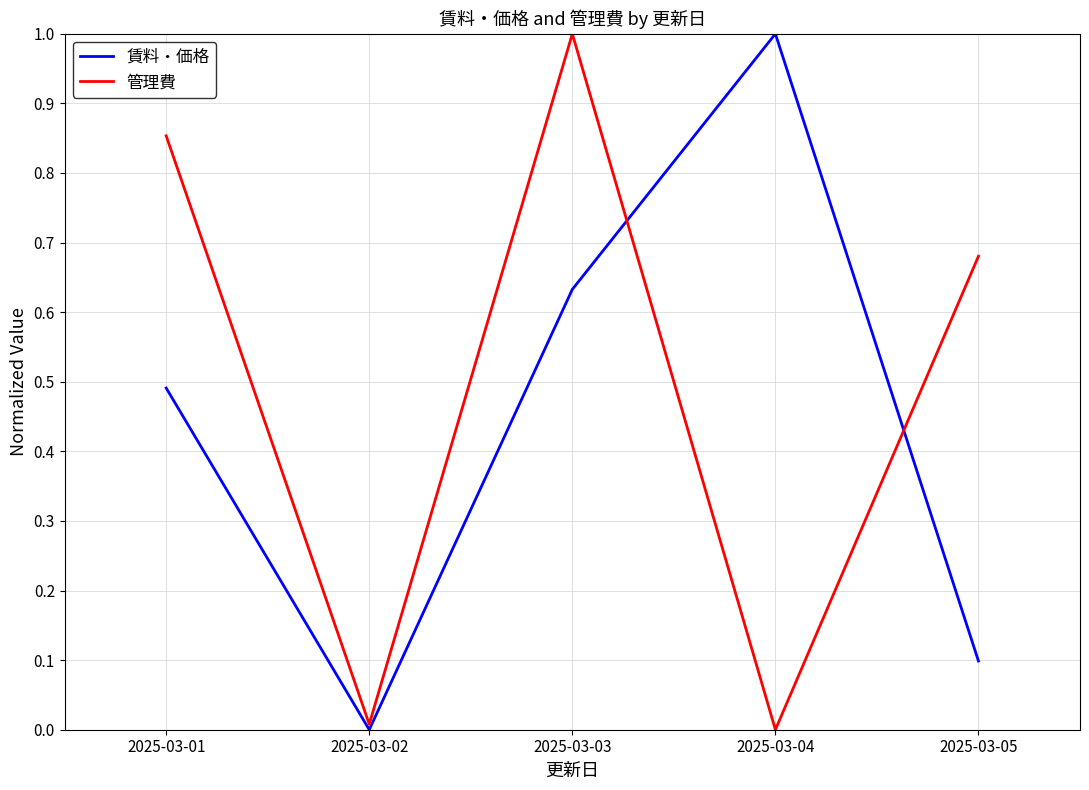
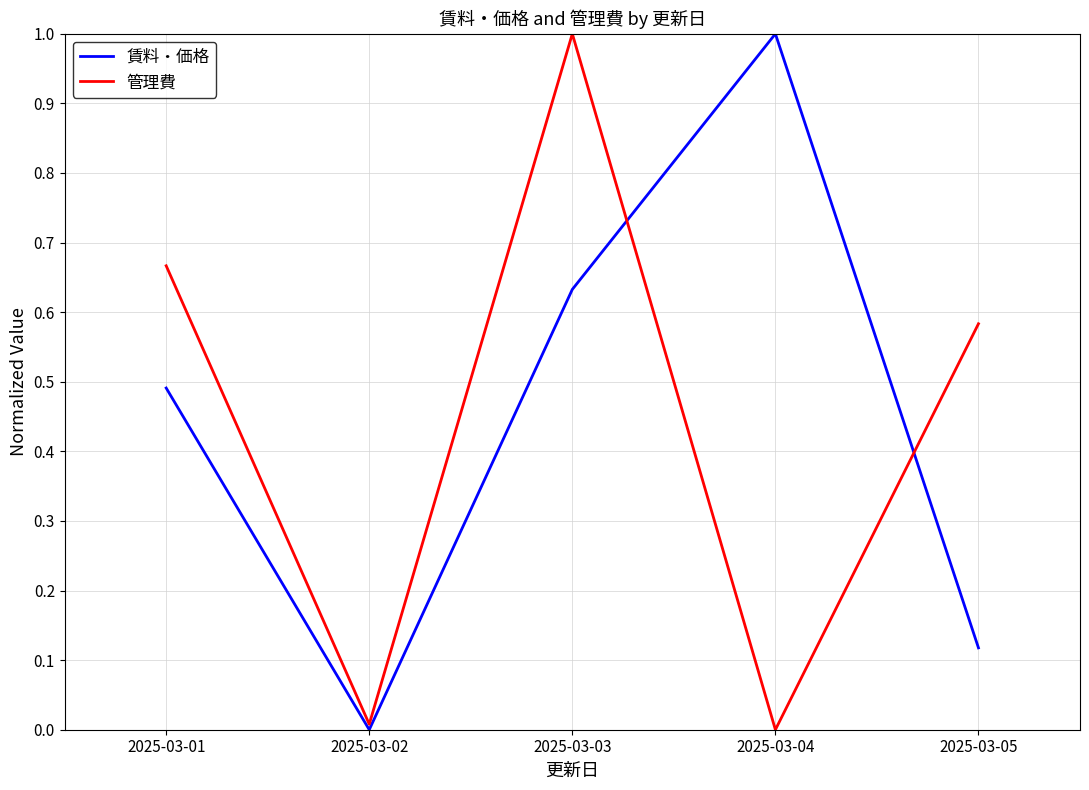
管理費, 2025-03-01: 0.85 -> 0.67
賃料・価格, 2025-03-05: 0.10 -> 0.12
管理費, 2025-03-05: 0.68 -> 0.58
